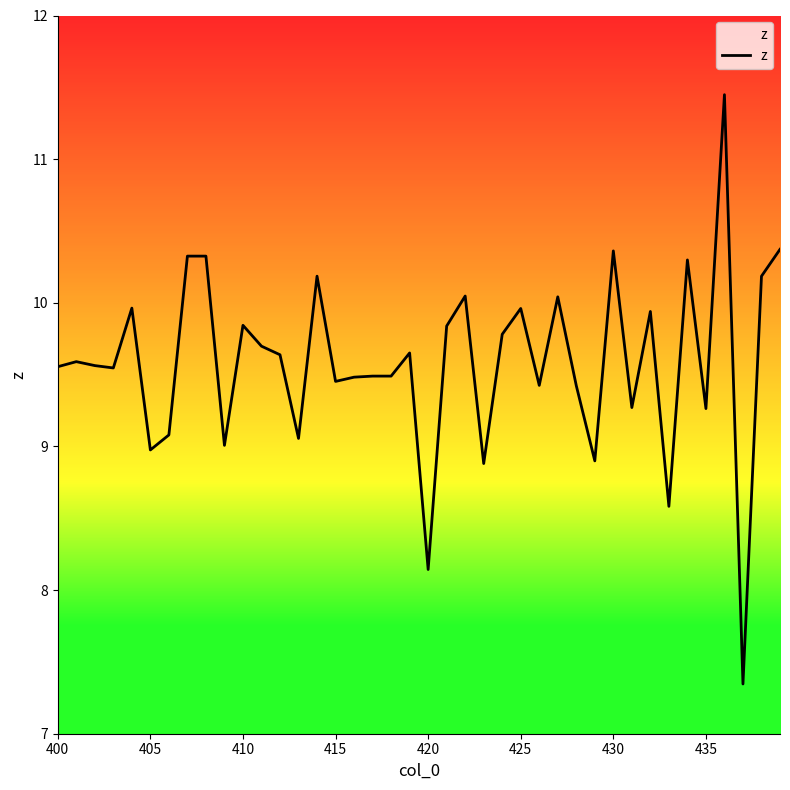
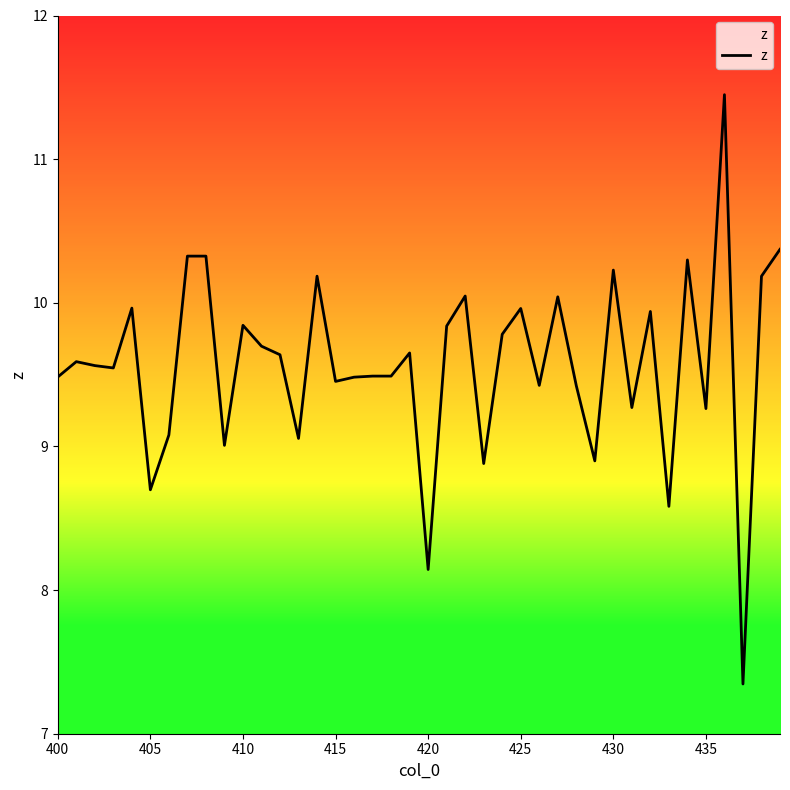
400: 9.56 -> 9.48
405: 8.98 -> 8.70
430: 10.36 -> 10.23
